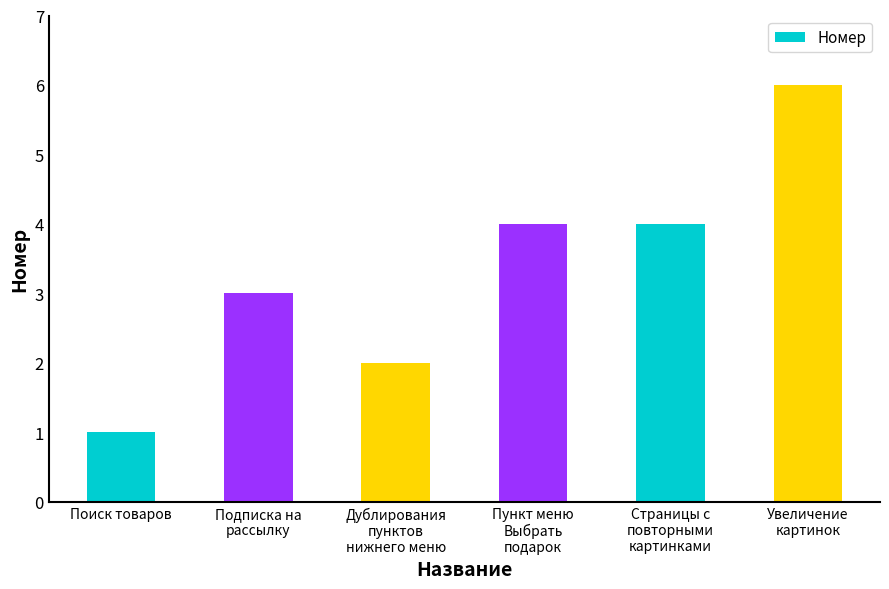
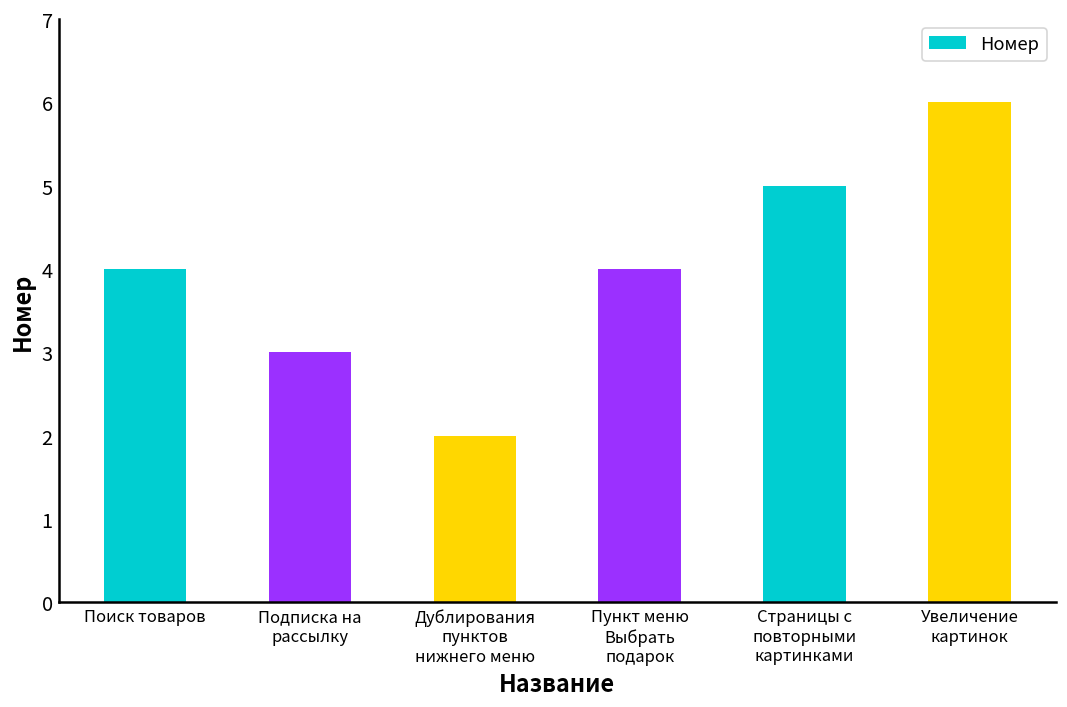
Поиск товаров: 1 -> 4
Страницы с повторными картинками: 4 -> 5
